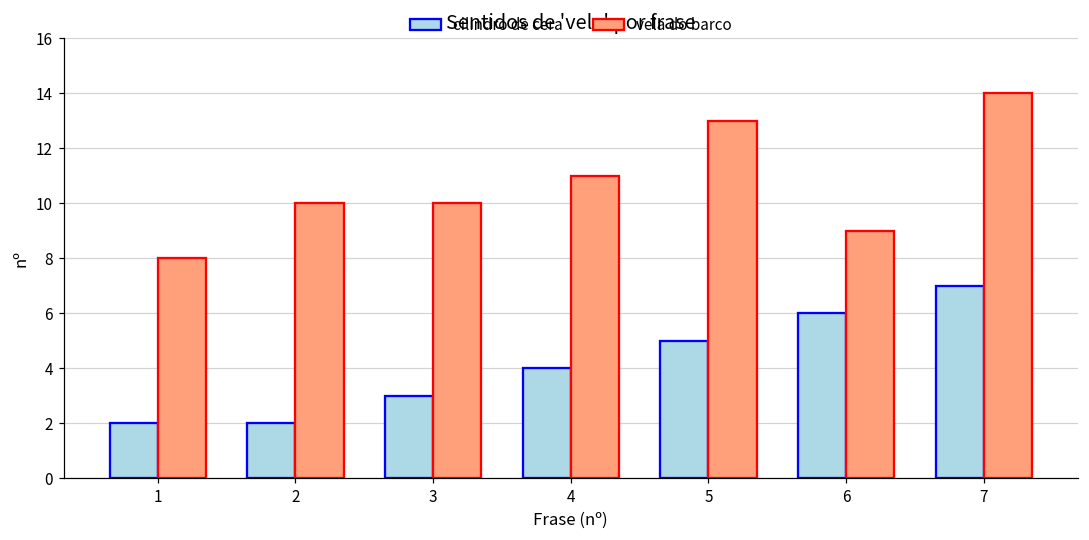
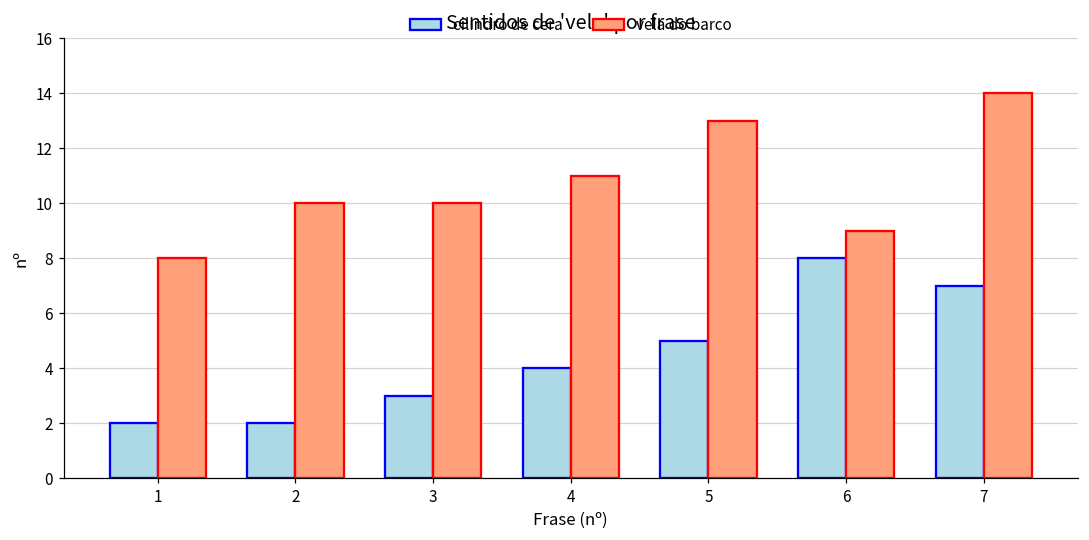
cilindro de cera, 6: 6 -> 8
